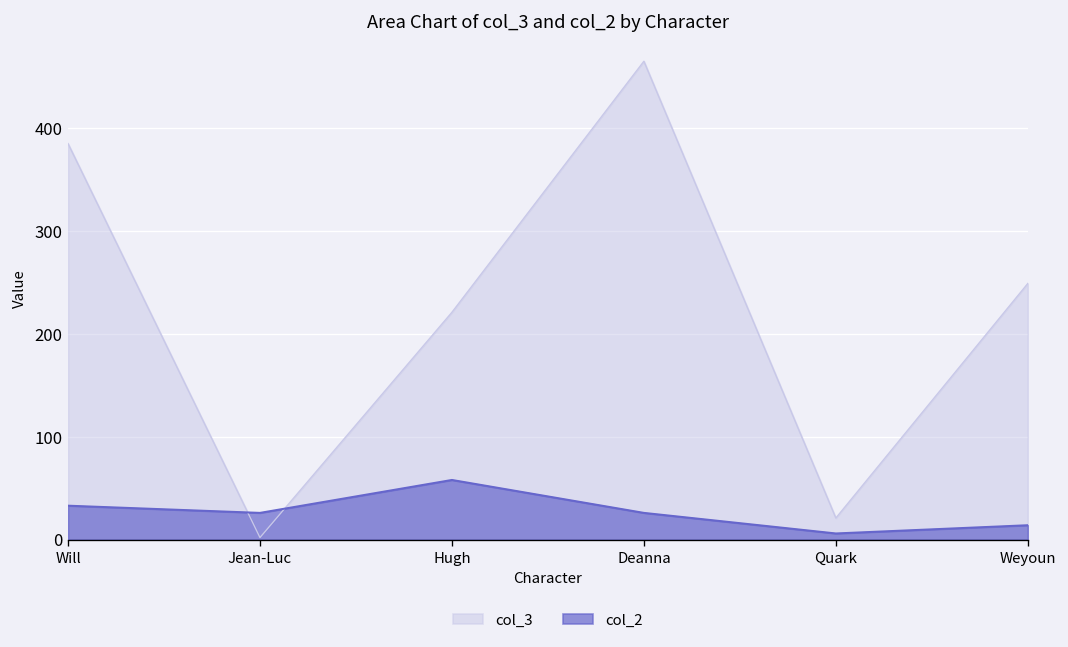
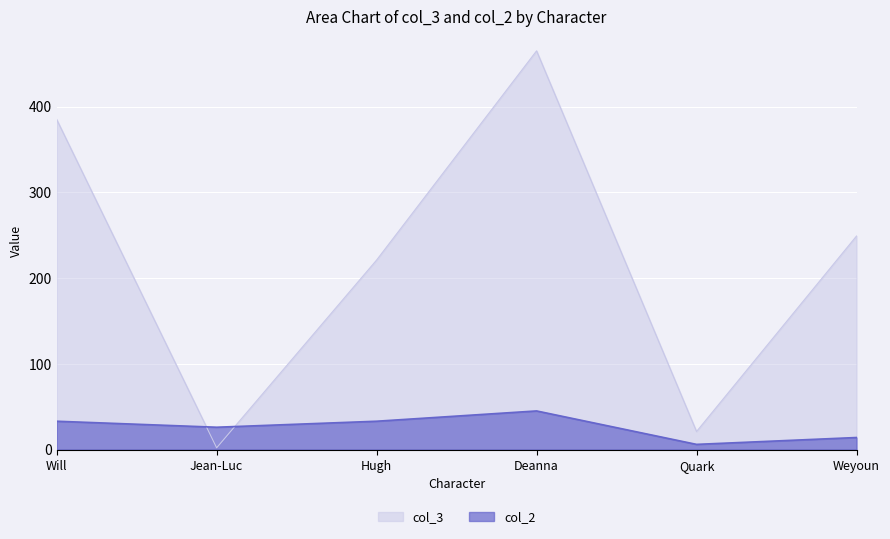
col_2, Hugh: 60 -> 30
col_2, Deanna: 30 -> 50
